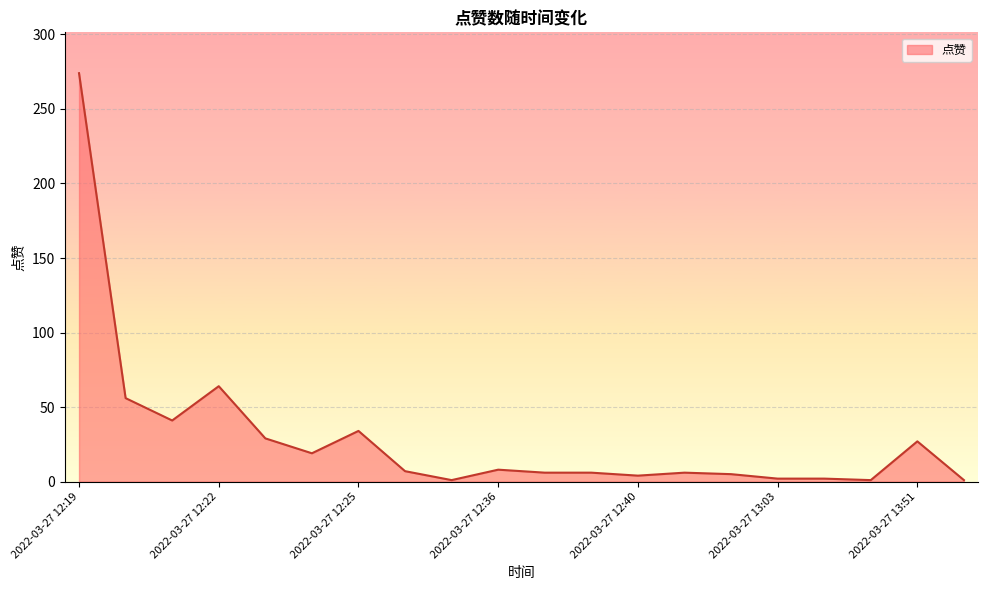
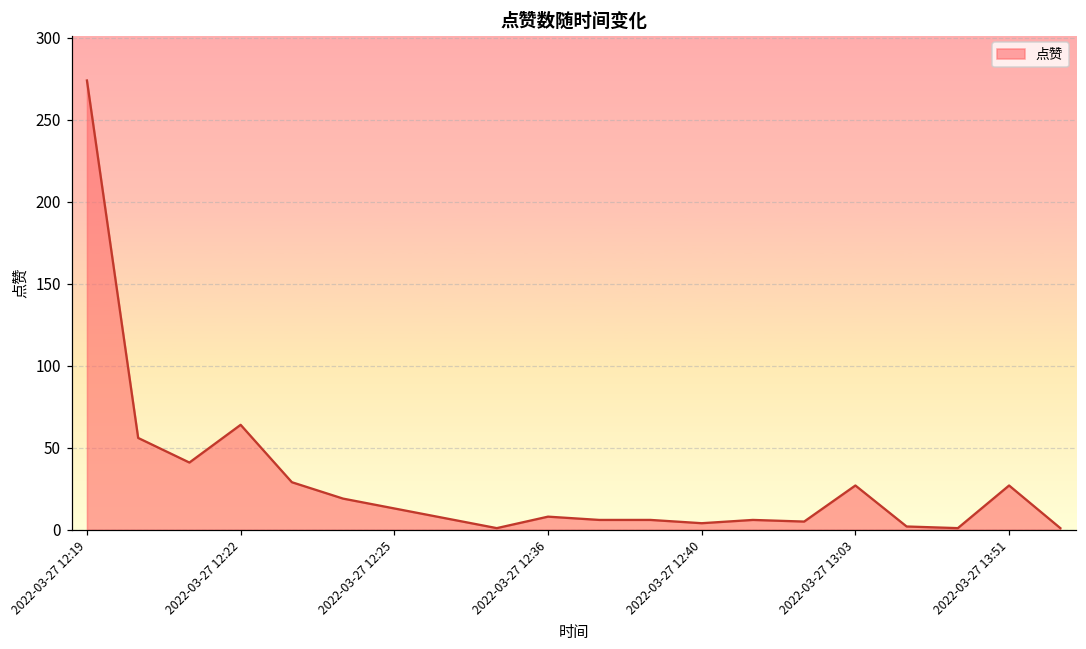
2022-03-27 12:25: 34 -> 13
2022-03-27 13:03: 2 -> 27
